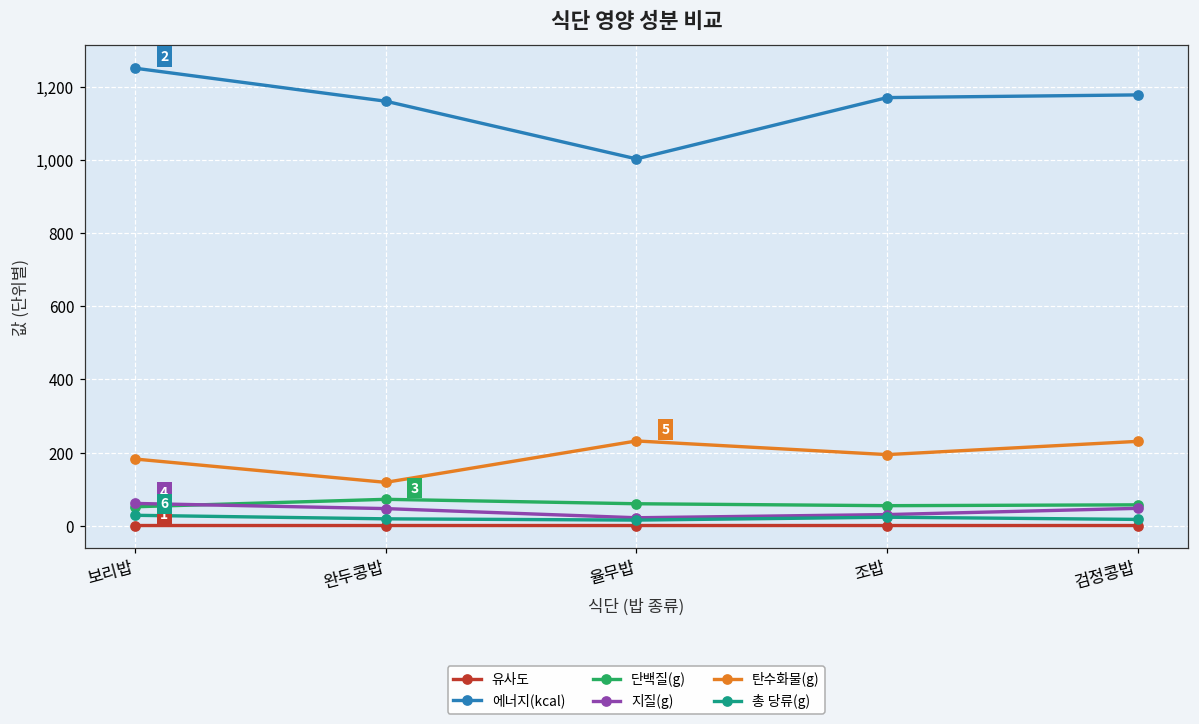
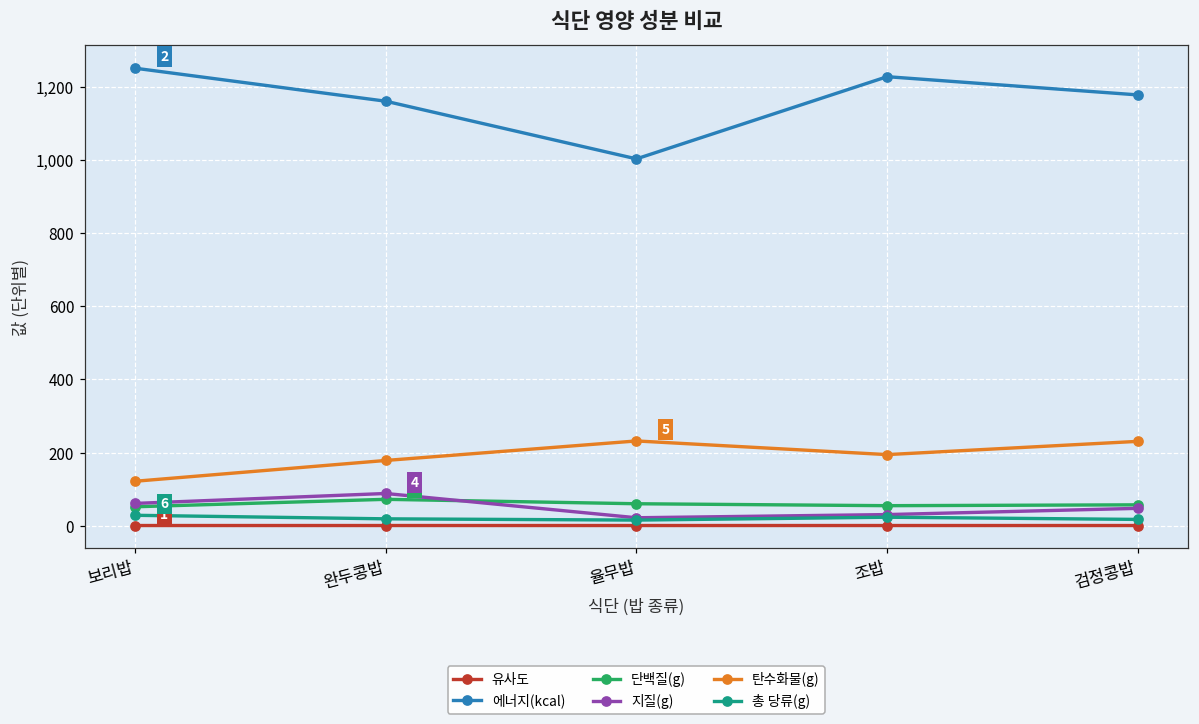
탄수화물(g), 보리밥: 180 -> 120
지질(g), 완두콩밥: 50 -> 90
탄수화물(g), 완두콩밥: 120 -> 180
에너지(kcal), 조밥: 1,170 -> 1,230
